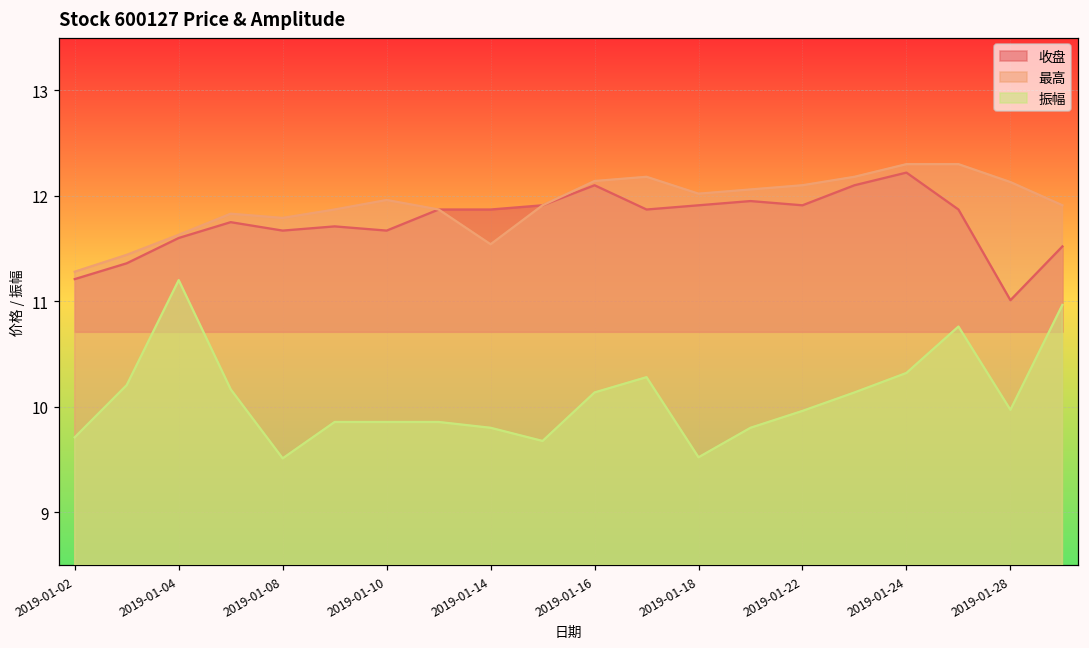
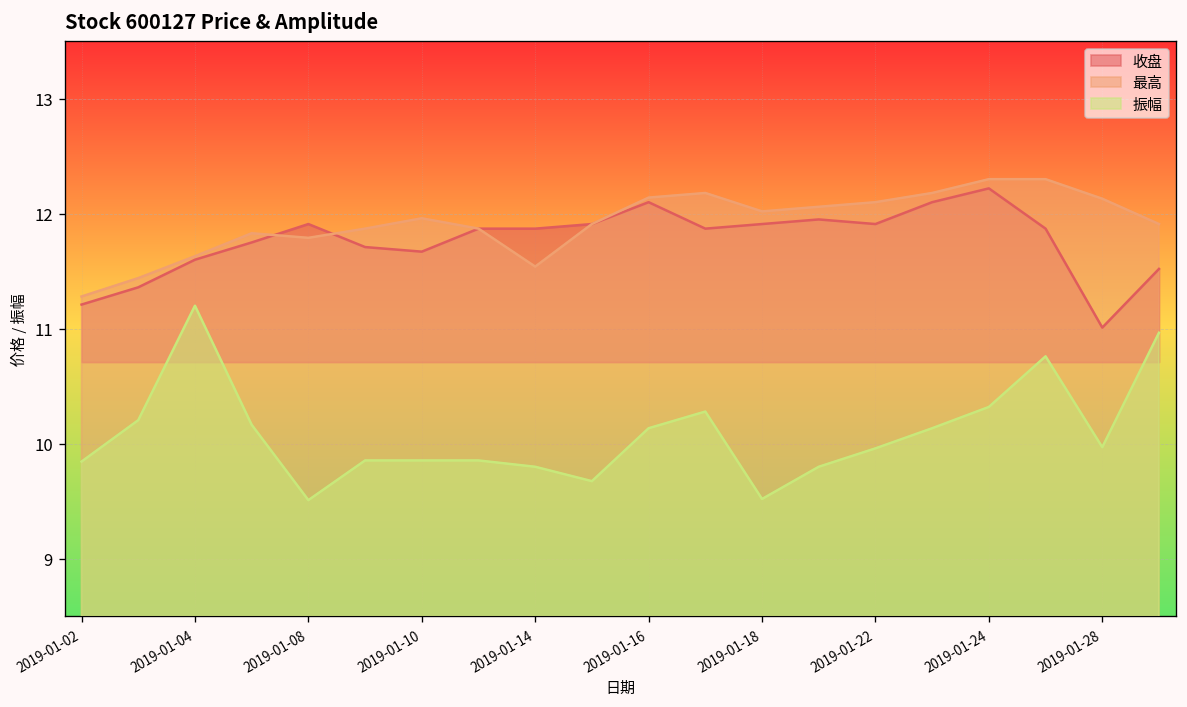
振幅, 2019-01-02: 9.7 -> 9.8
收盘, 2019-01-08: 11.7 -> 11.9
